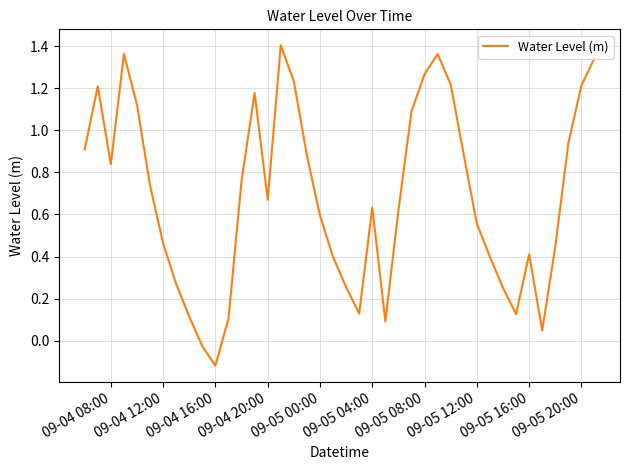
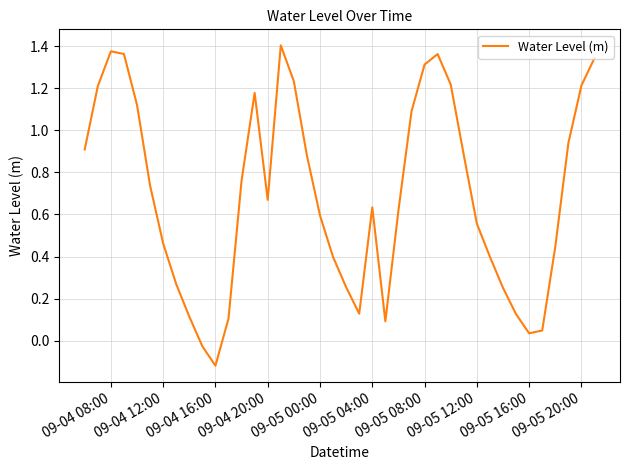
09-04 08:00: 0.84 -> 1.38
09-05 08:00: 1.27 -> 1.31
09-05 16:00: 0.41 -> 0.04
